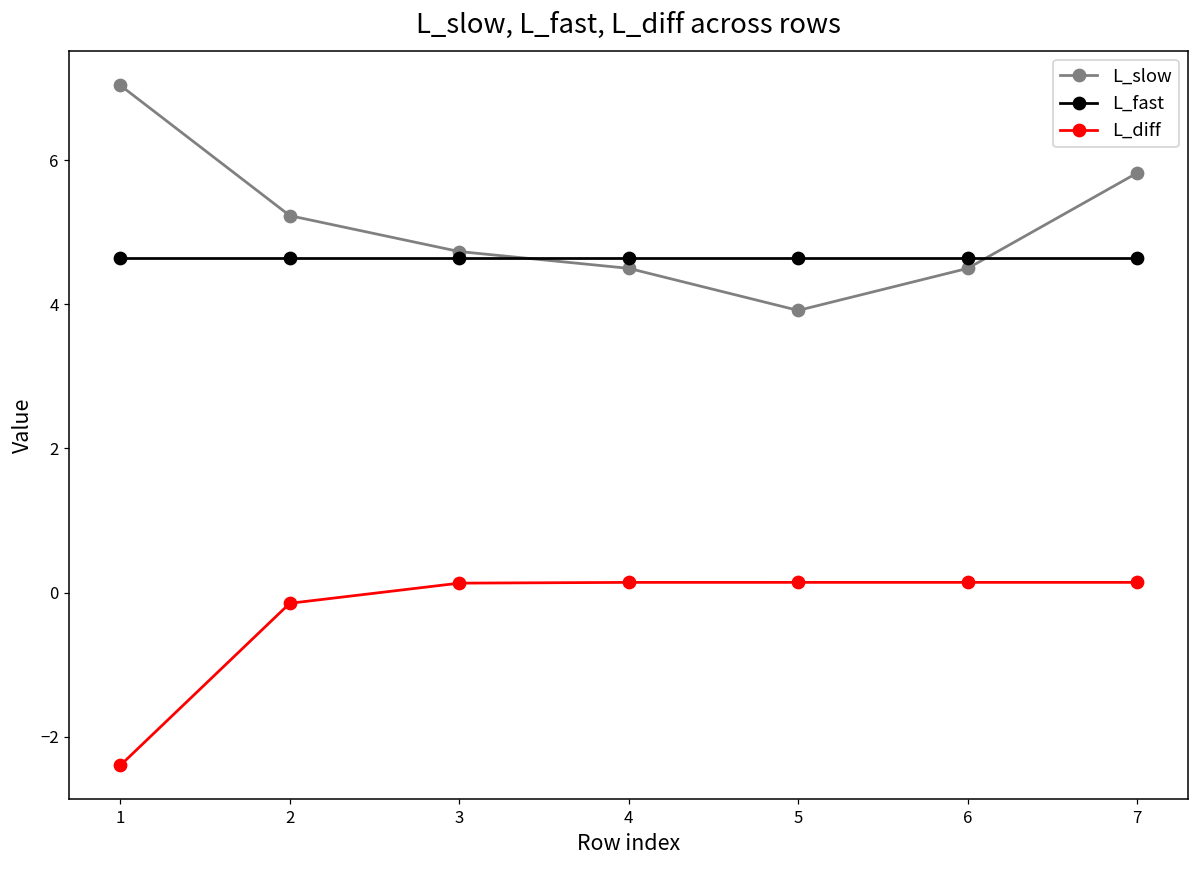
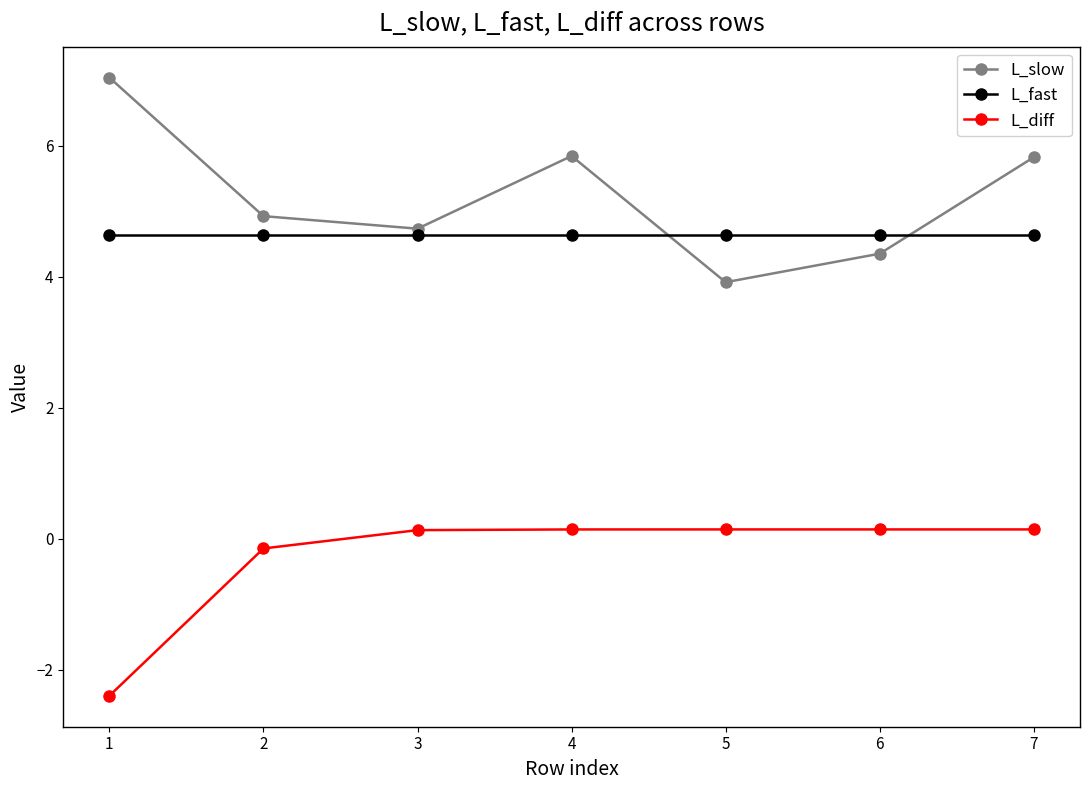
L_slow, 2: 5.2 -> 4.9
L_slow, 4: 4.5 -> 5.8
L_slow, 6: 4.5 -> 4.4
